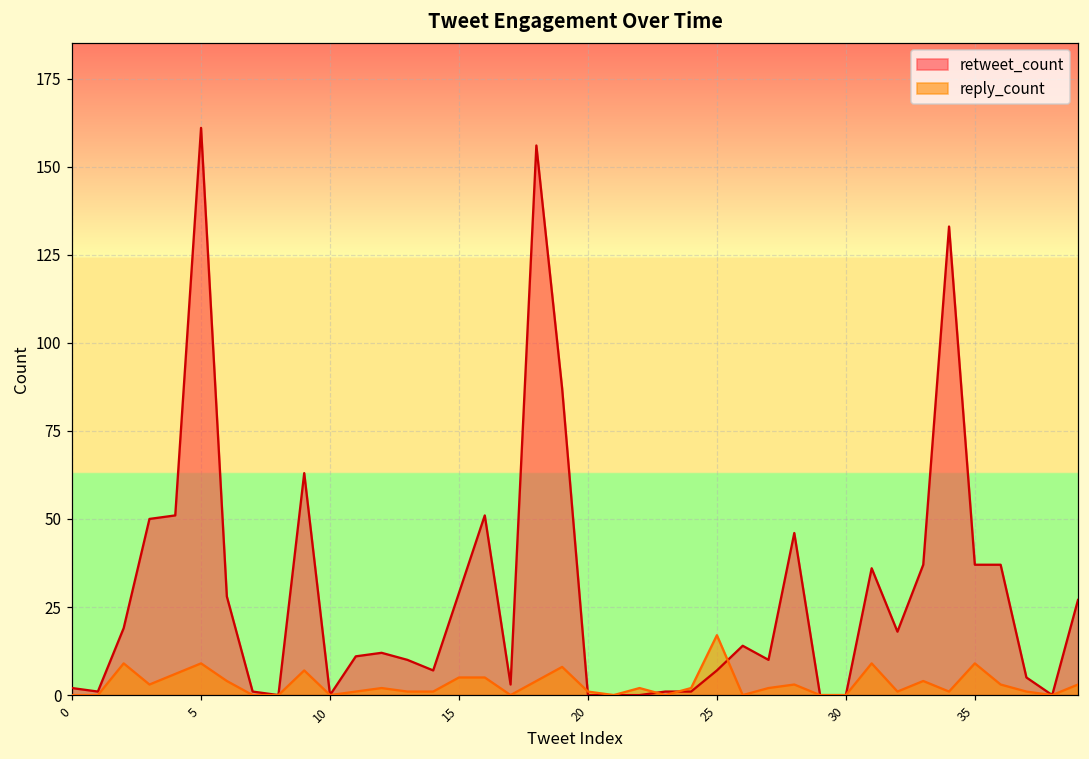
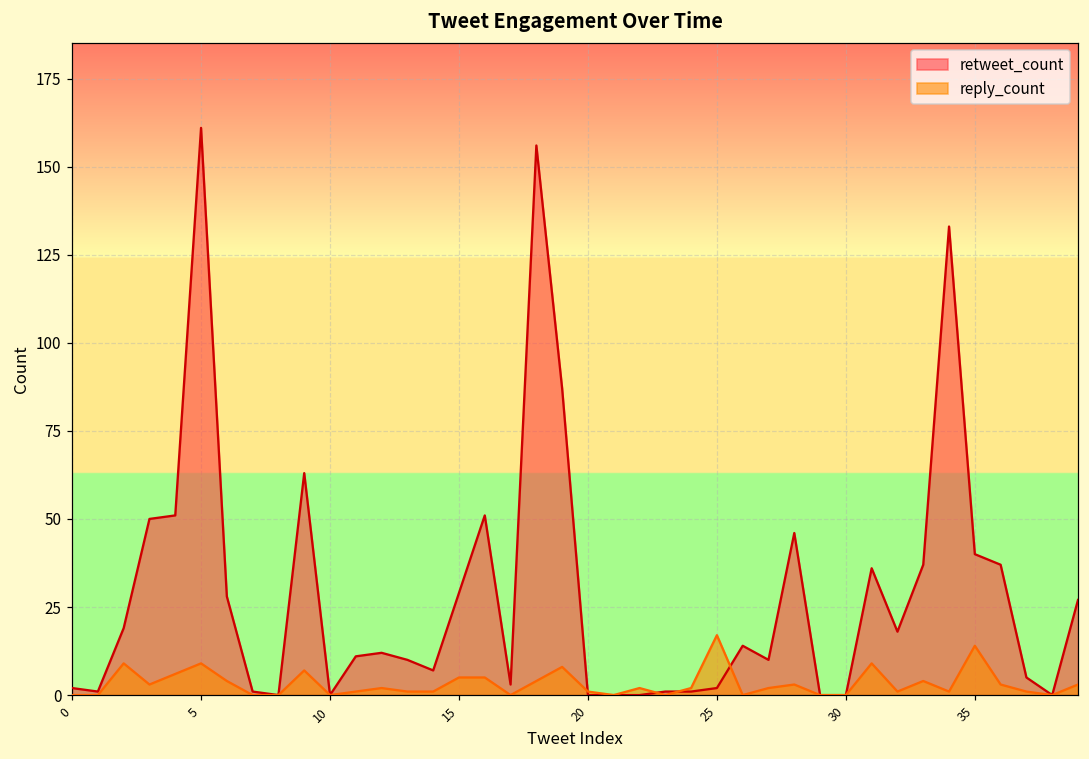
retweet_count, 25: 7 -> 2
retweet_count, 35: 37 -> 40
reply_count, 35: 9 -> 14
